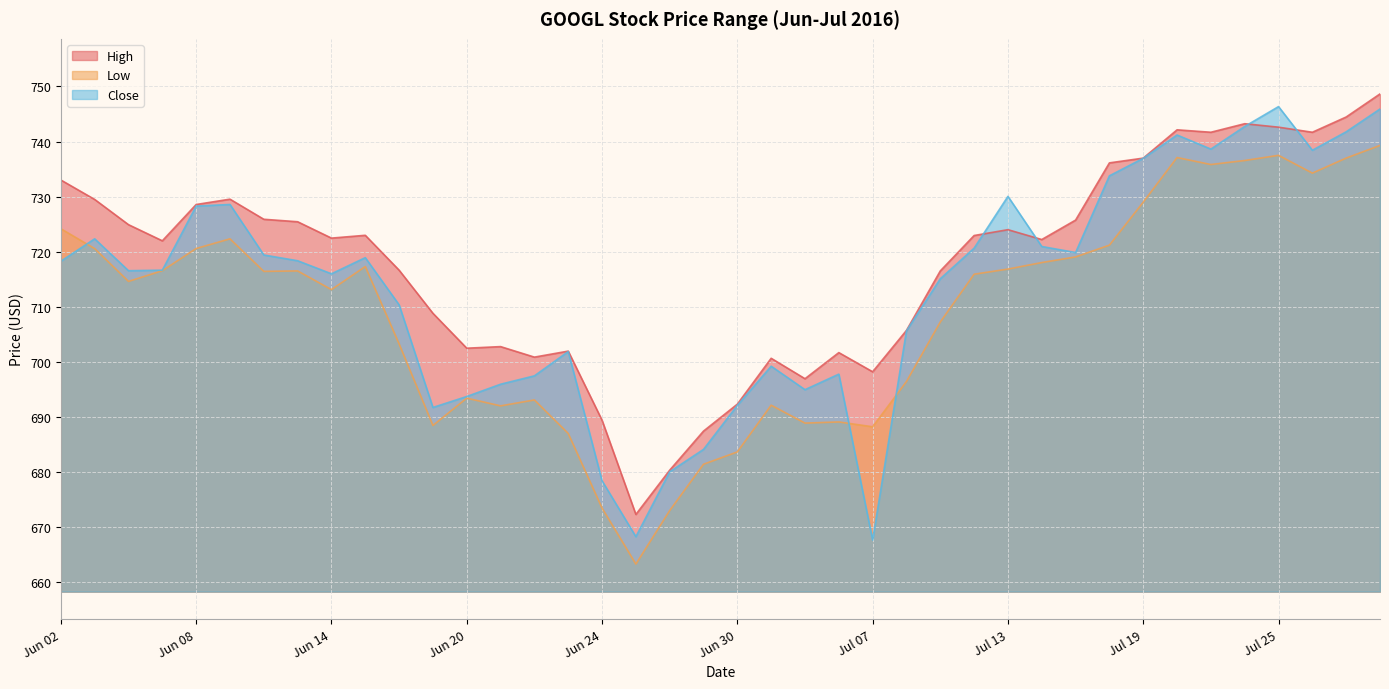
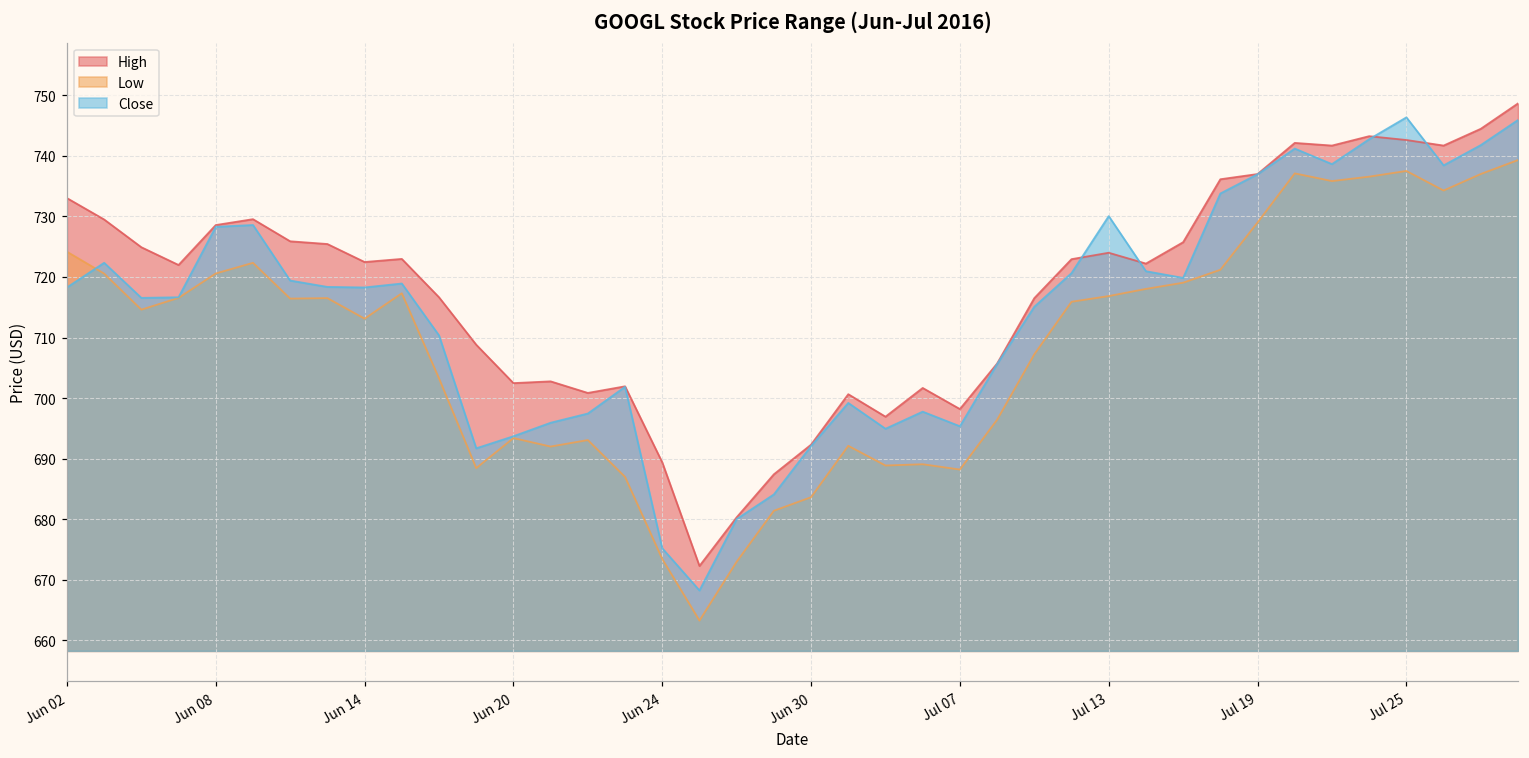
Close, Jun 14: 716 -> 718
Close, Jun 24: 678 -> 675
Close, Jul 07: 668 -> 695
